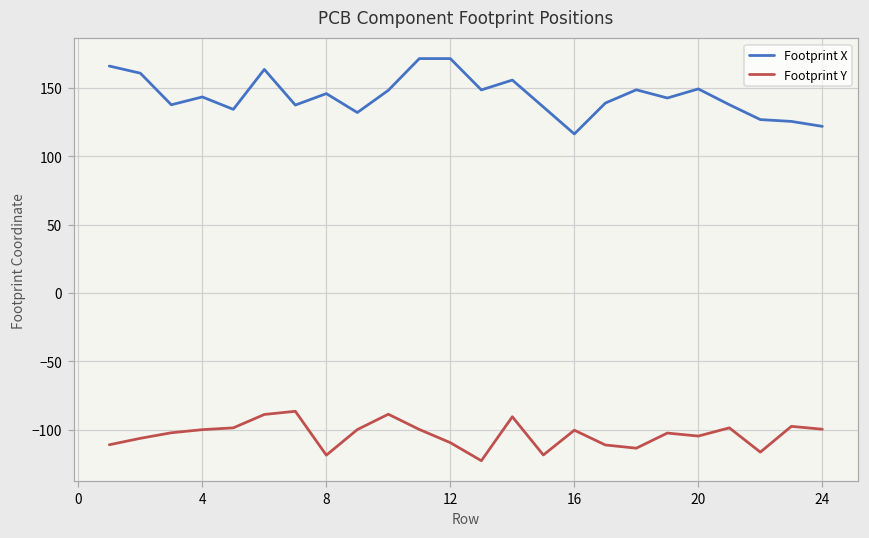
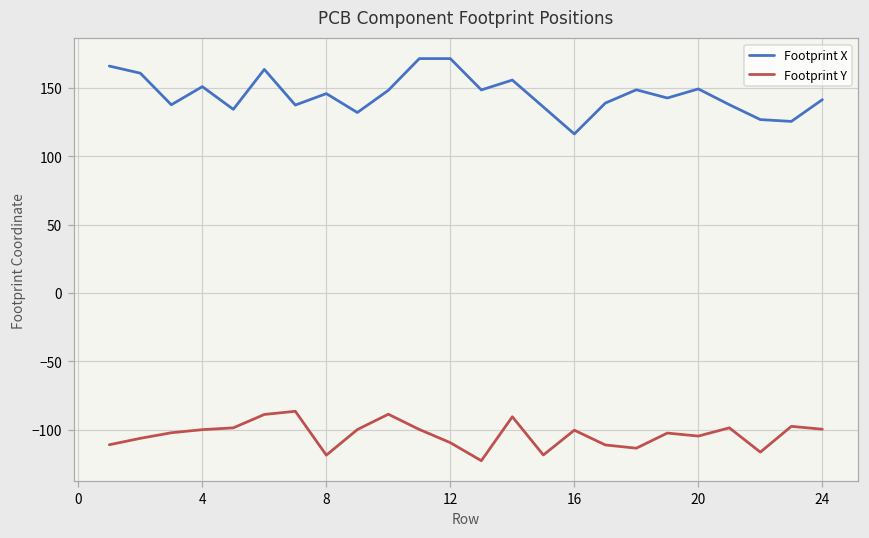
Footprint X, 4: 143 -> 151
Footprint X, 24: 122 -> 141
